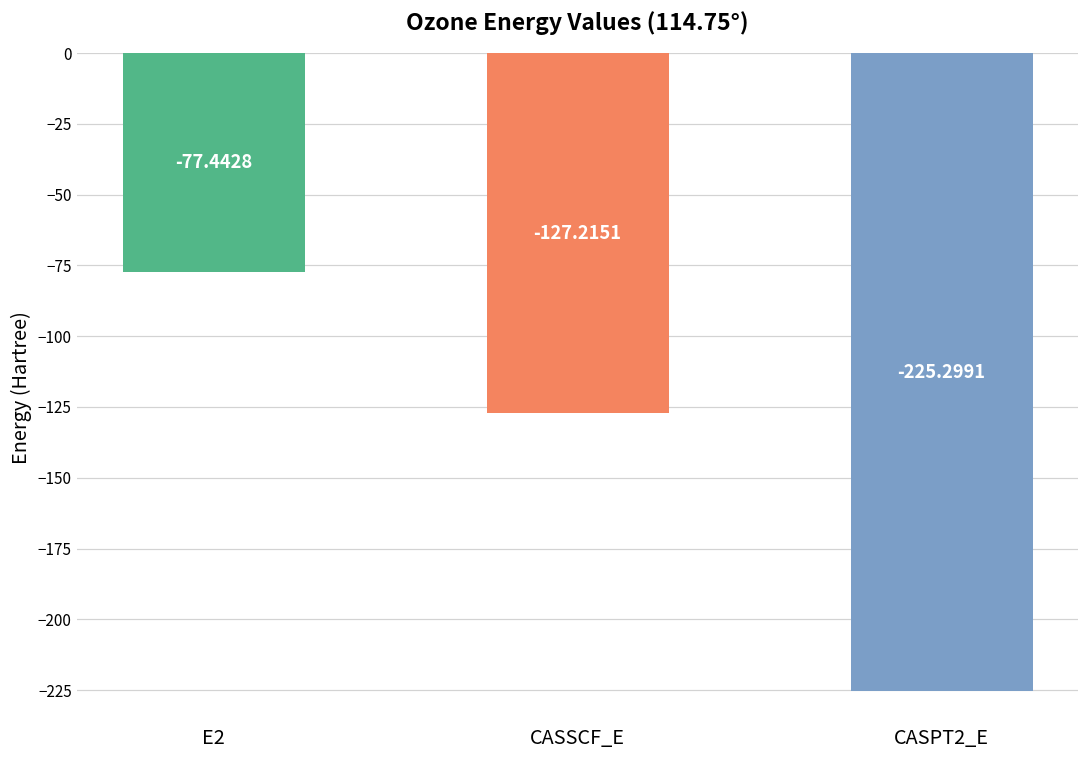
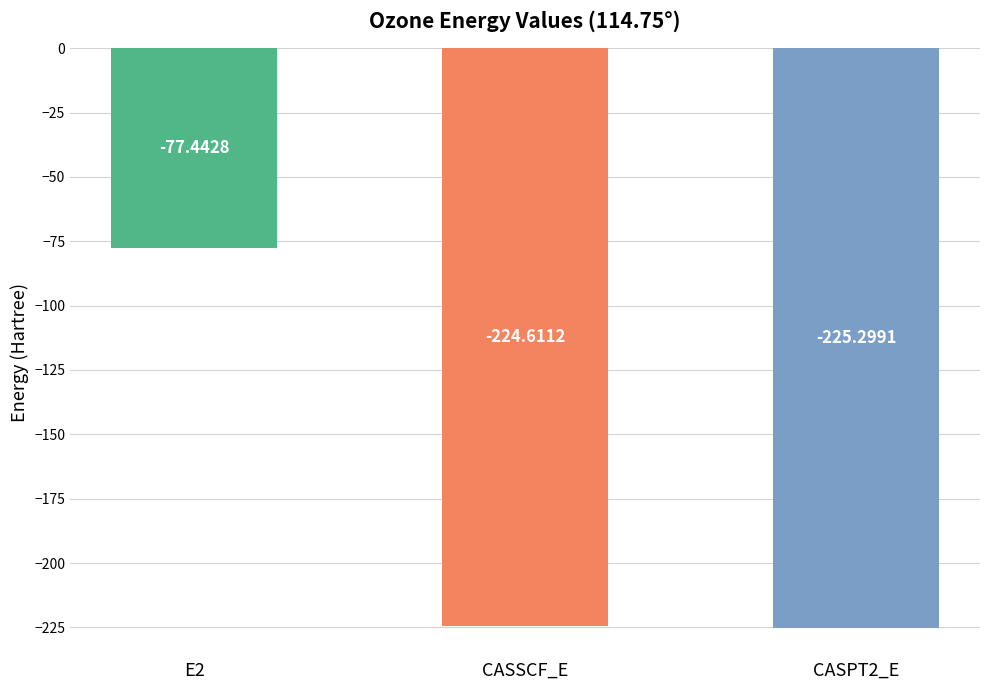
CASSCF_E: -127.2151 -> -224.6112
